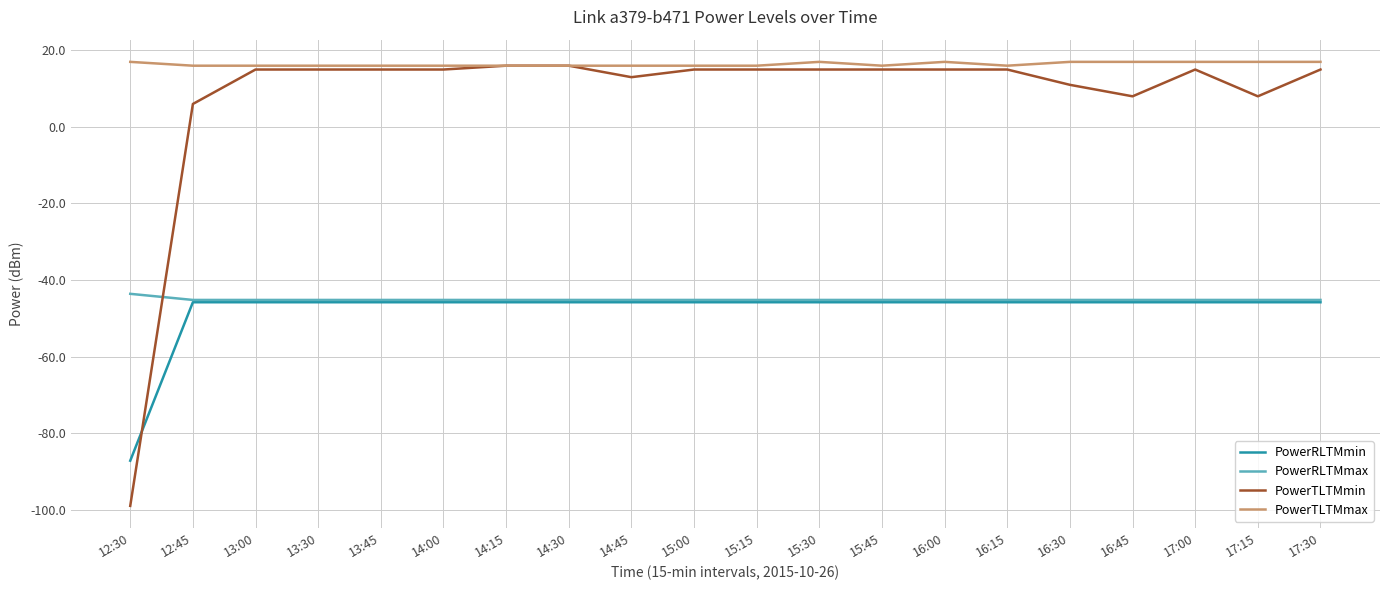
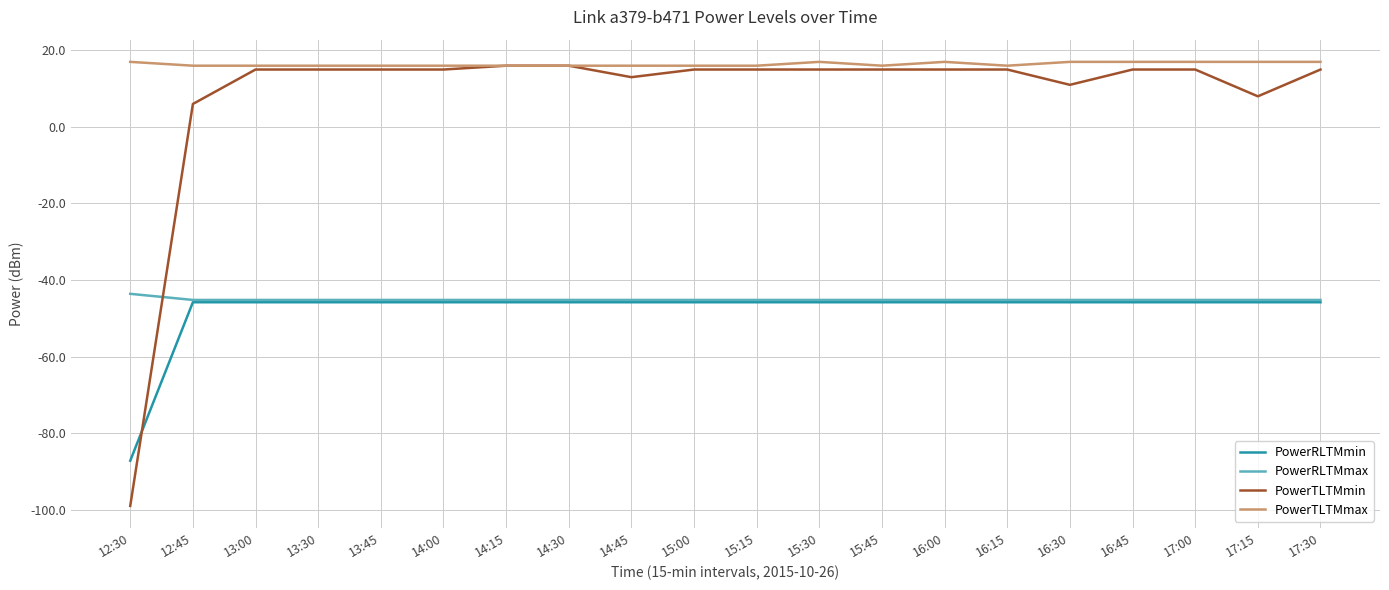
PowerTLTMmin, 16:45: 8 -> 15
